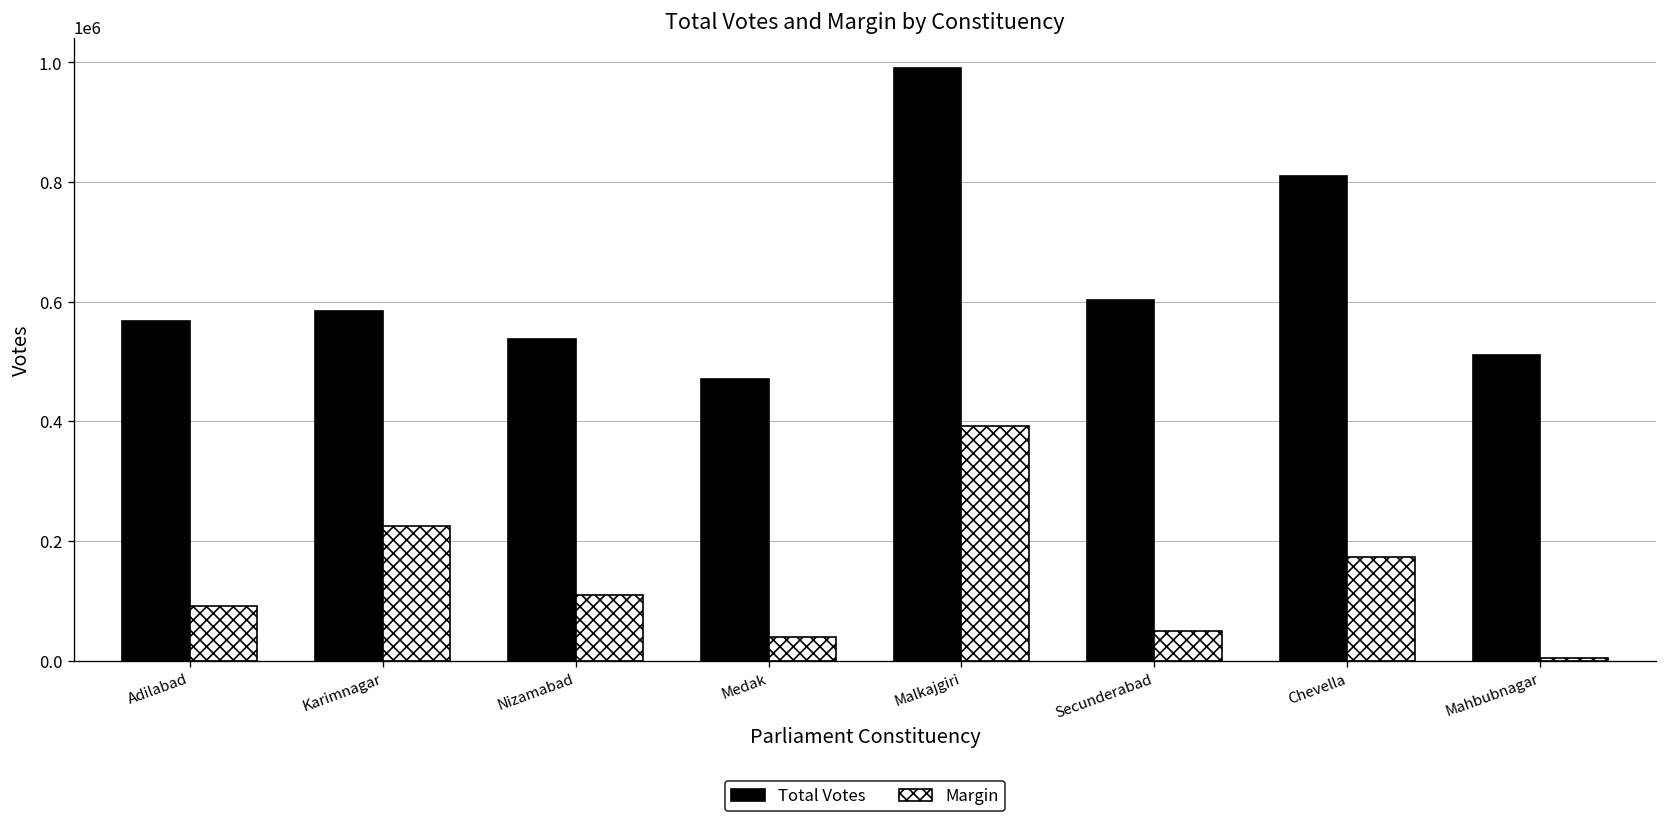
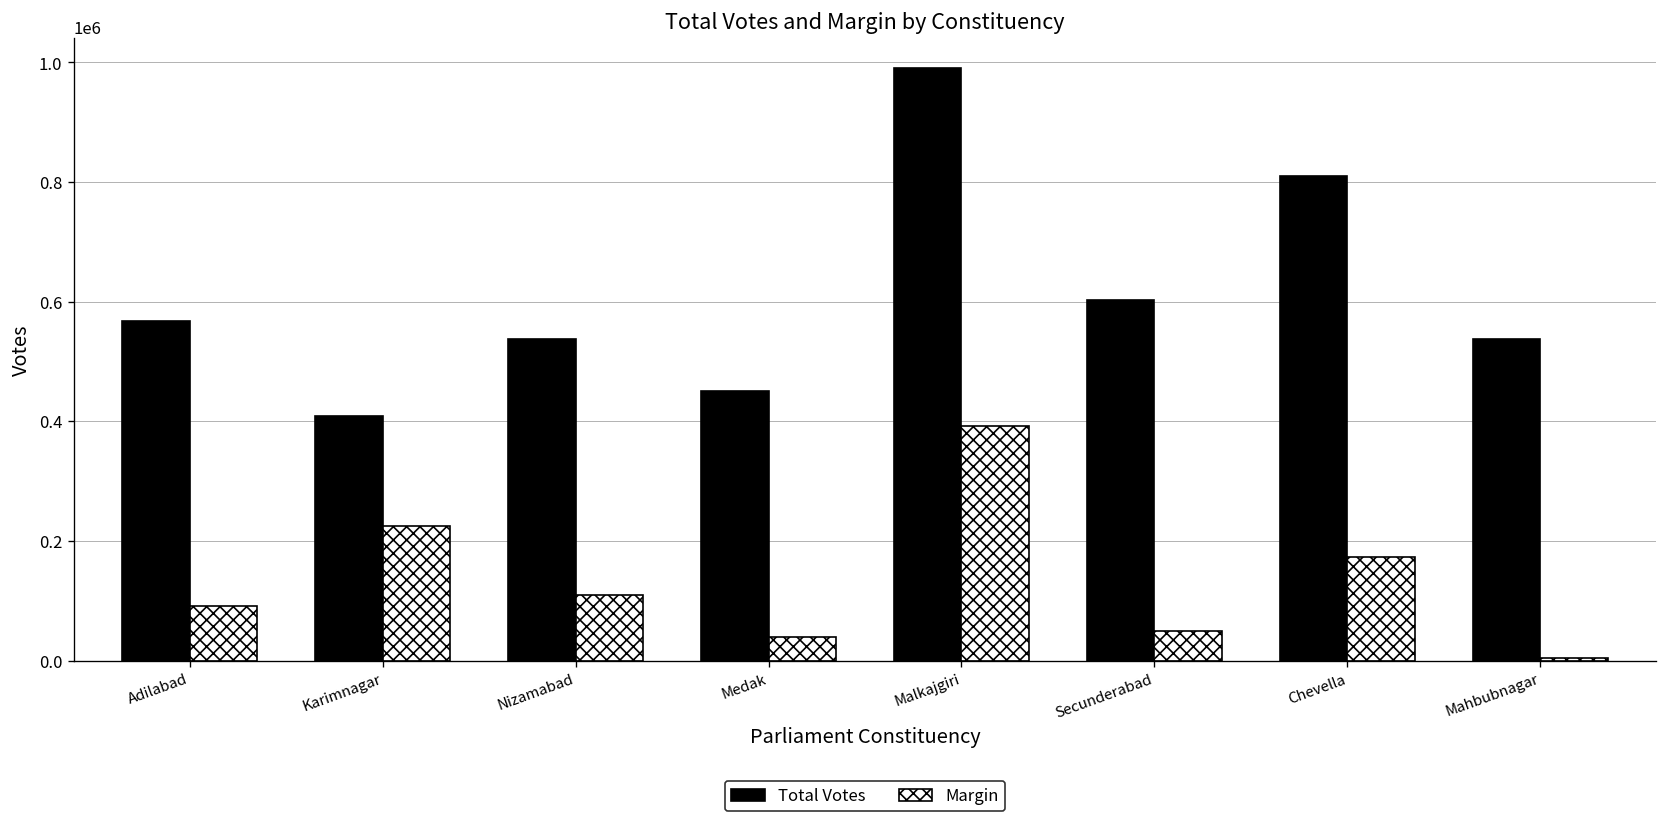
Total Votes, Karimnagar: 590000 -> 410000
Total Votes, Medak: 470000 -> 450000
Total Votes, Mahbubnagar: 510000 -> 540000
